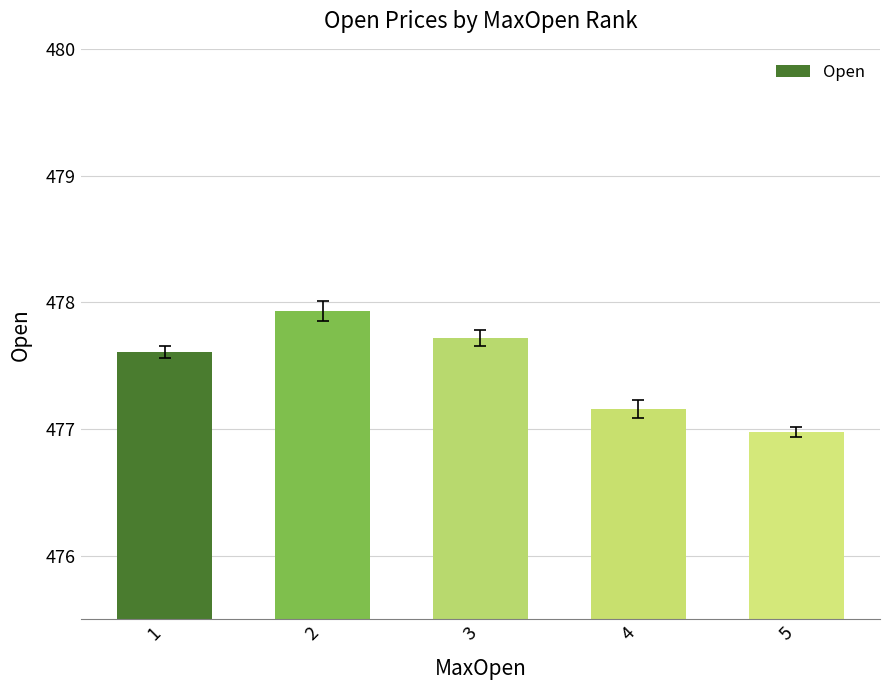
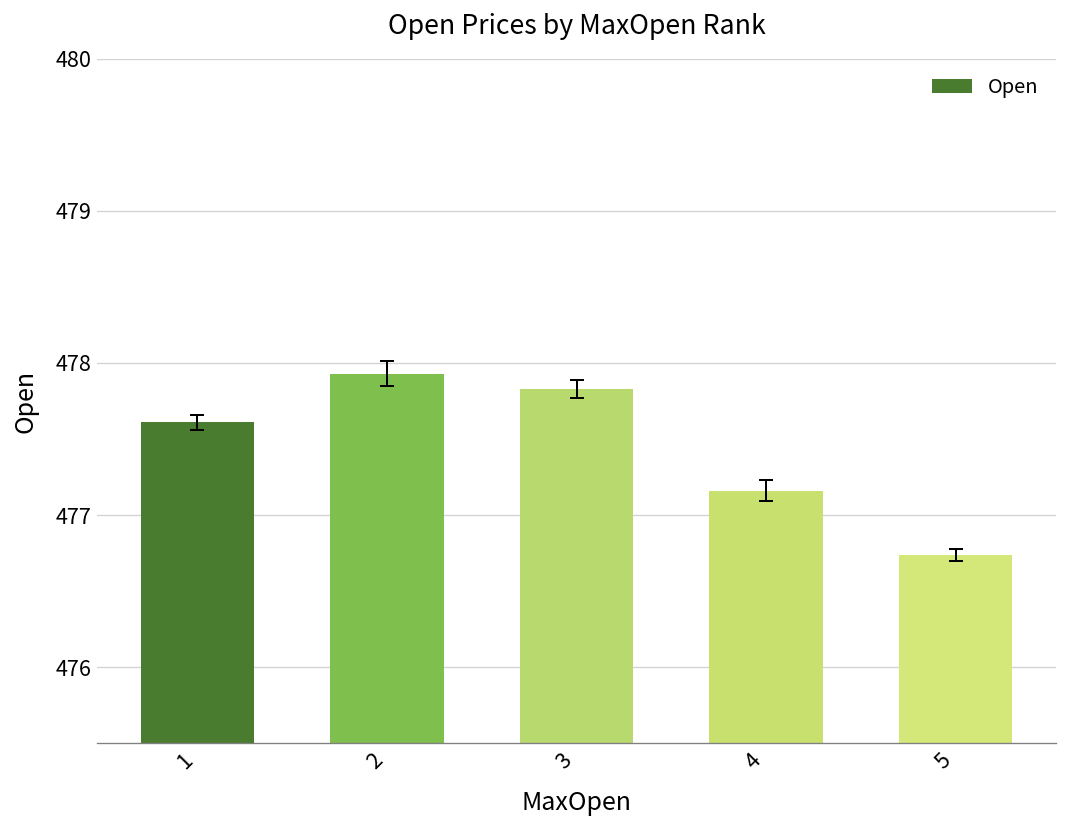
Open, 3: 477.72 -> 477.83
Open, 5: 476.98 -> 476.74
